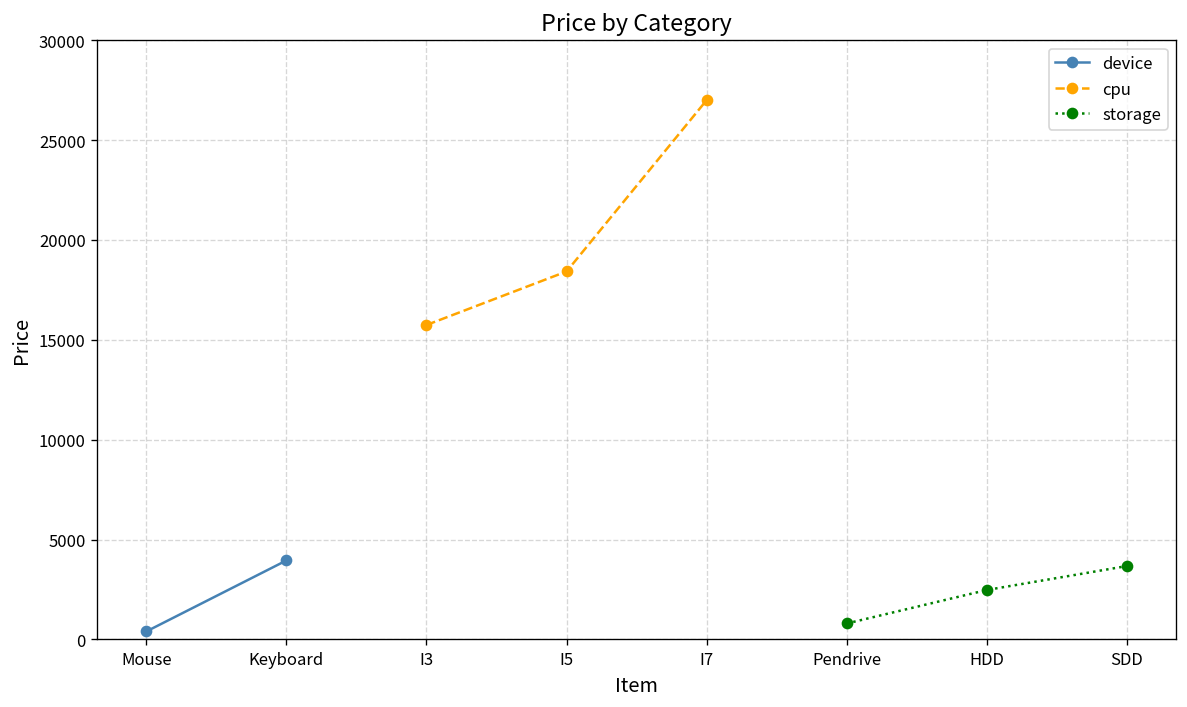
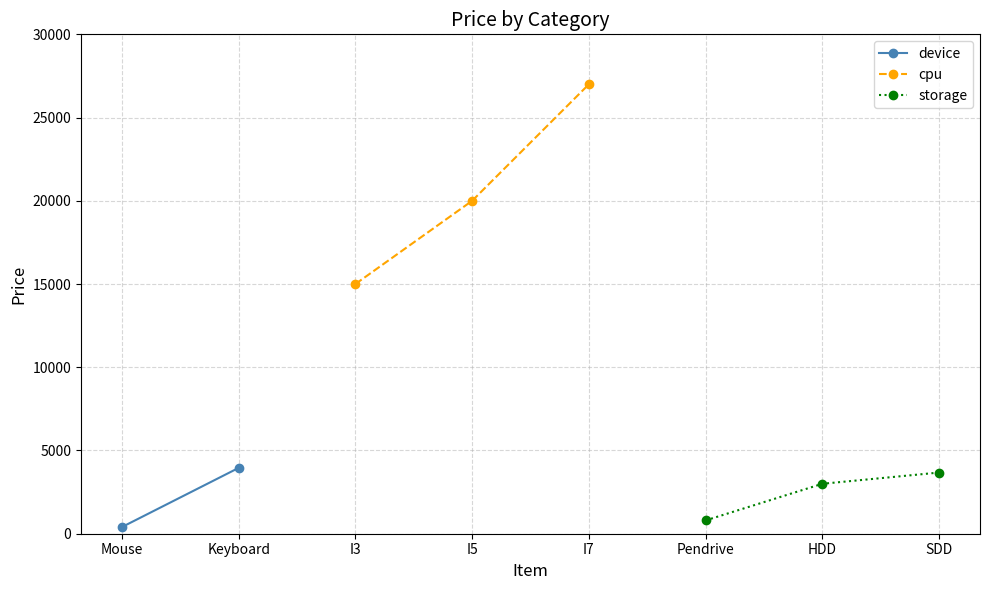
cpu, I3: 15700 -> 15000
cpu, I5: 18400 -> 20000
storage, HDD: 2500 -> 3000
